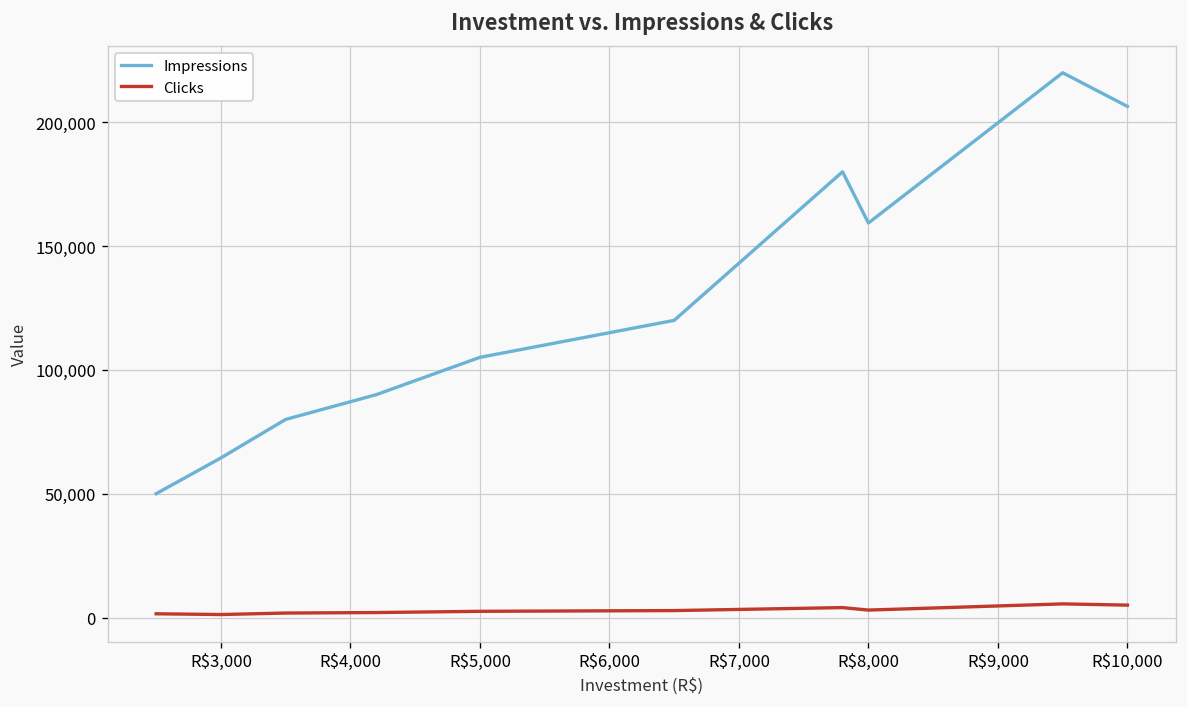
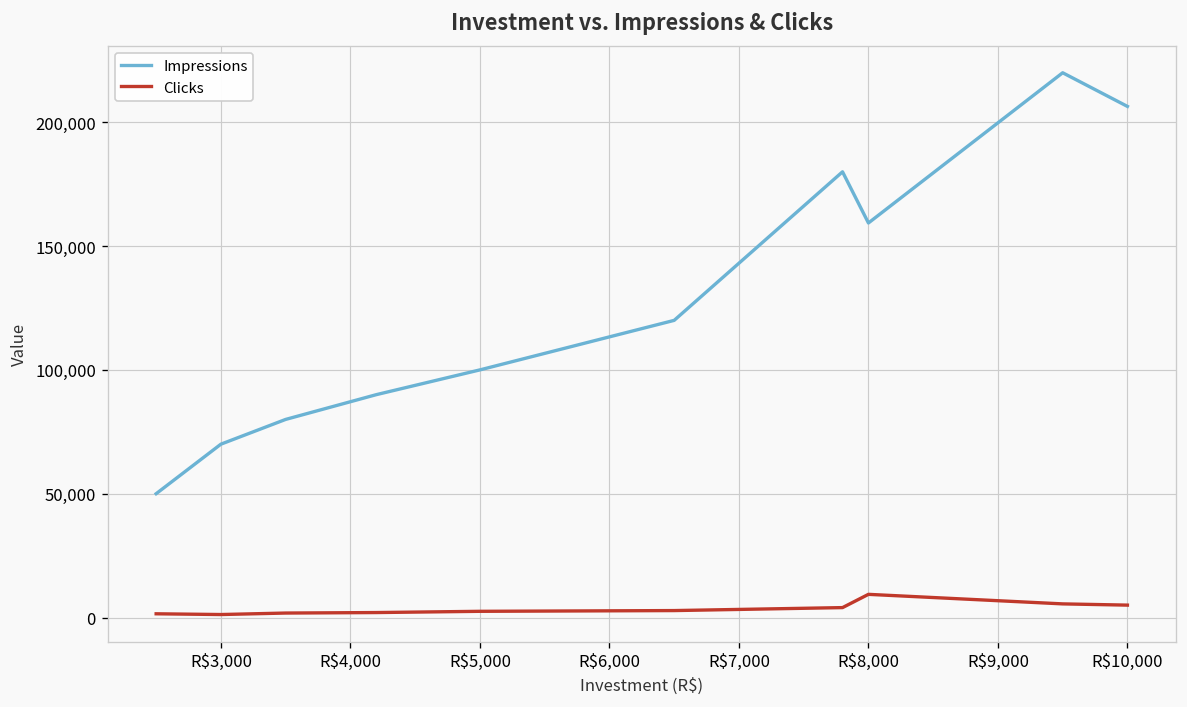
Impressions, R$3,000: 64,000 -> 70,000
Impressions, R$5,000: 105,000 -> 100,000
Clicks, R$8,000: 3,000 -> 9,000
